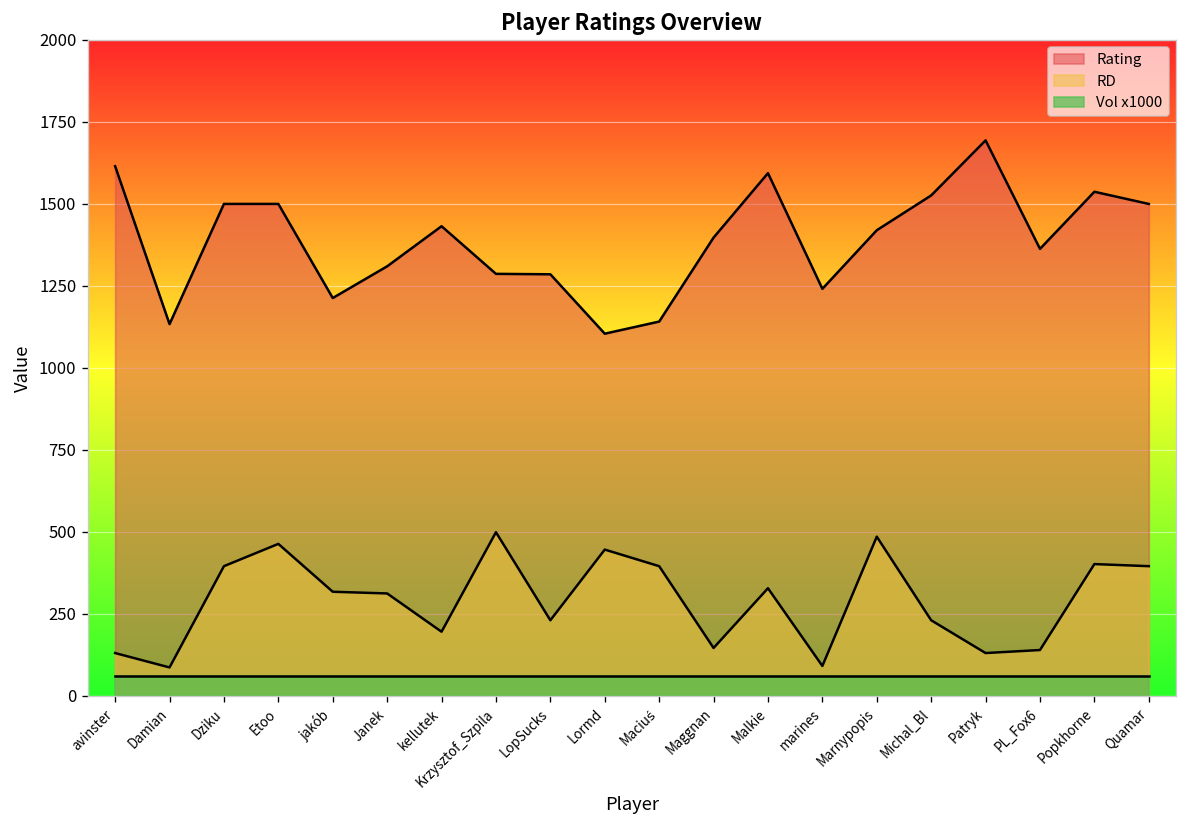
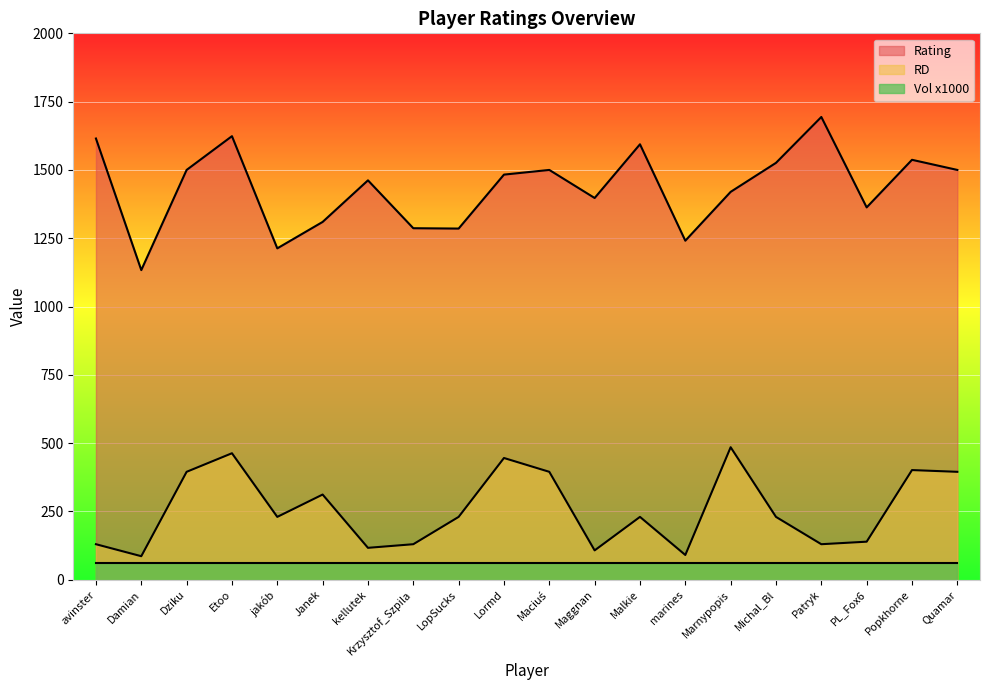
Rating, Etoo: 1500 -> 1620
RD, jakób: 320 -> 230
Rating, kellutek: 1430 -> 1460
RD, kellutek: 200 -> 120
RD, Krzysztof_Szpila: 500 -> 130
Rating, Lormd: 1100 -> 1480
Rating, Maciuś: 1140 -> 1500
RD, Maggnan: 150 -> 110
RD, Malkie: 330 -> 230
